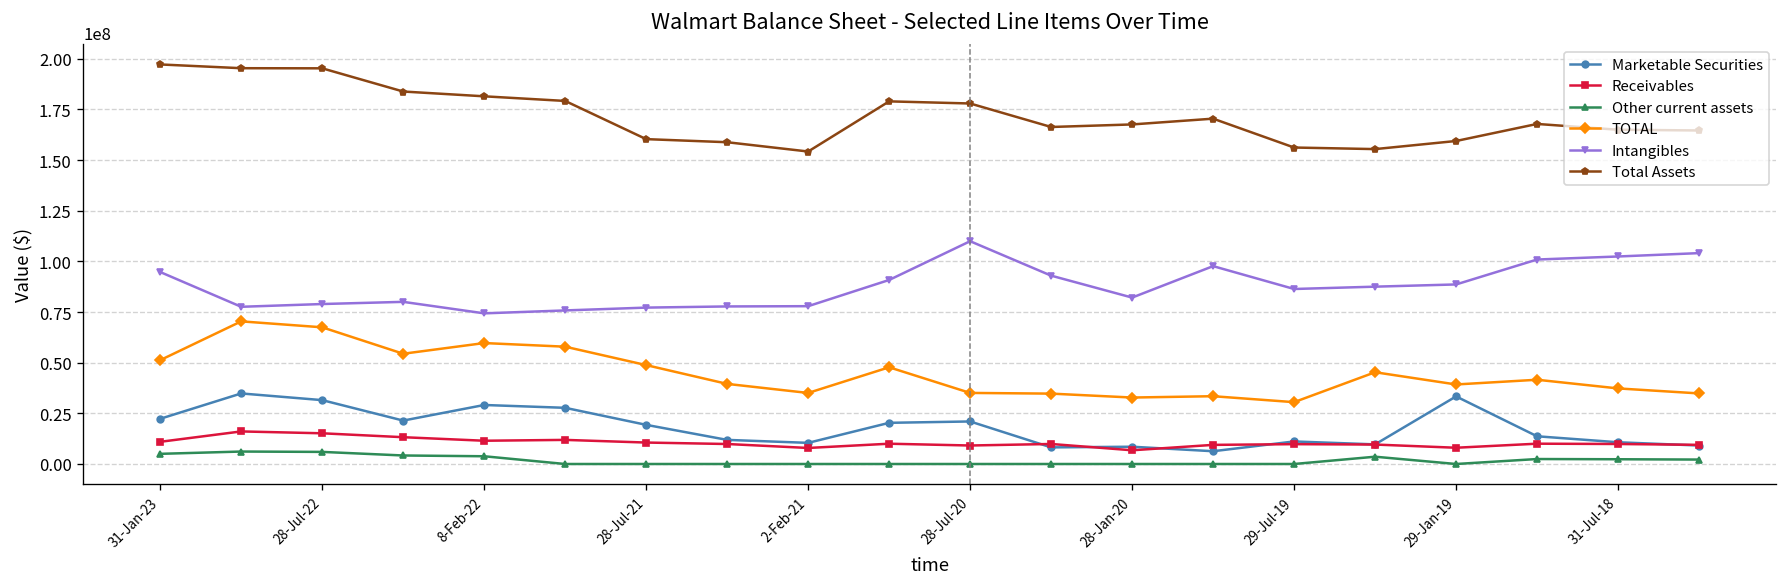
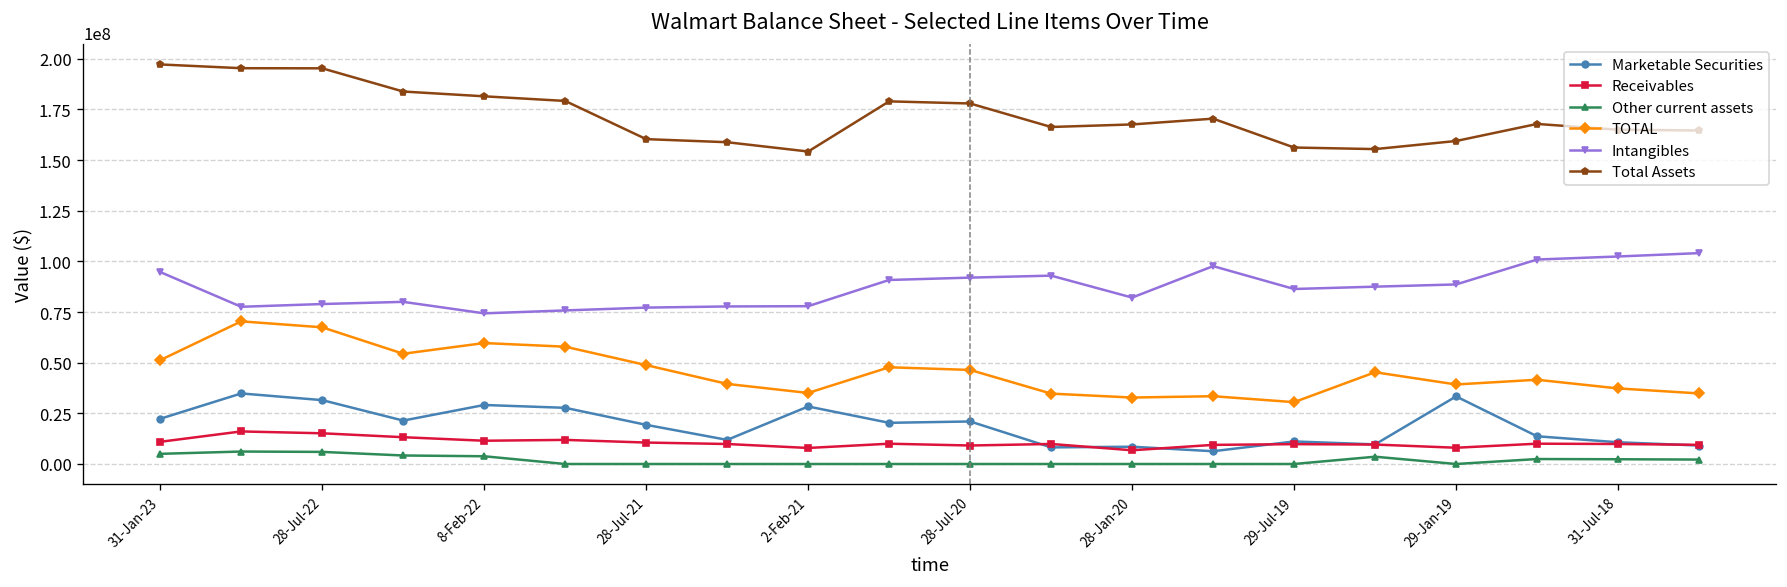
Marketable Securities, 2-Feb-21: 10000000 -> 28000000
TOTAL, 28-Jul-20: 35000000 -> 46000000
Intangibles, 28-Jul-20: 110000000 -> 92000000
